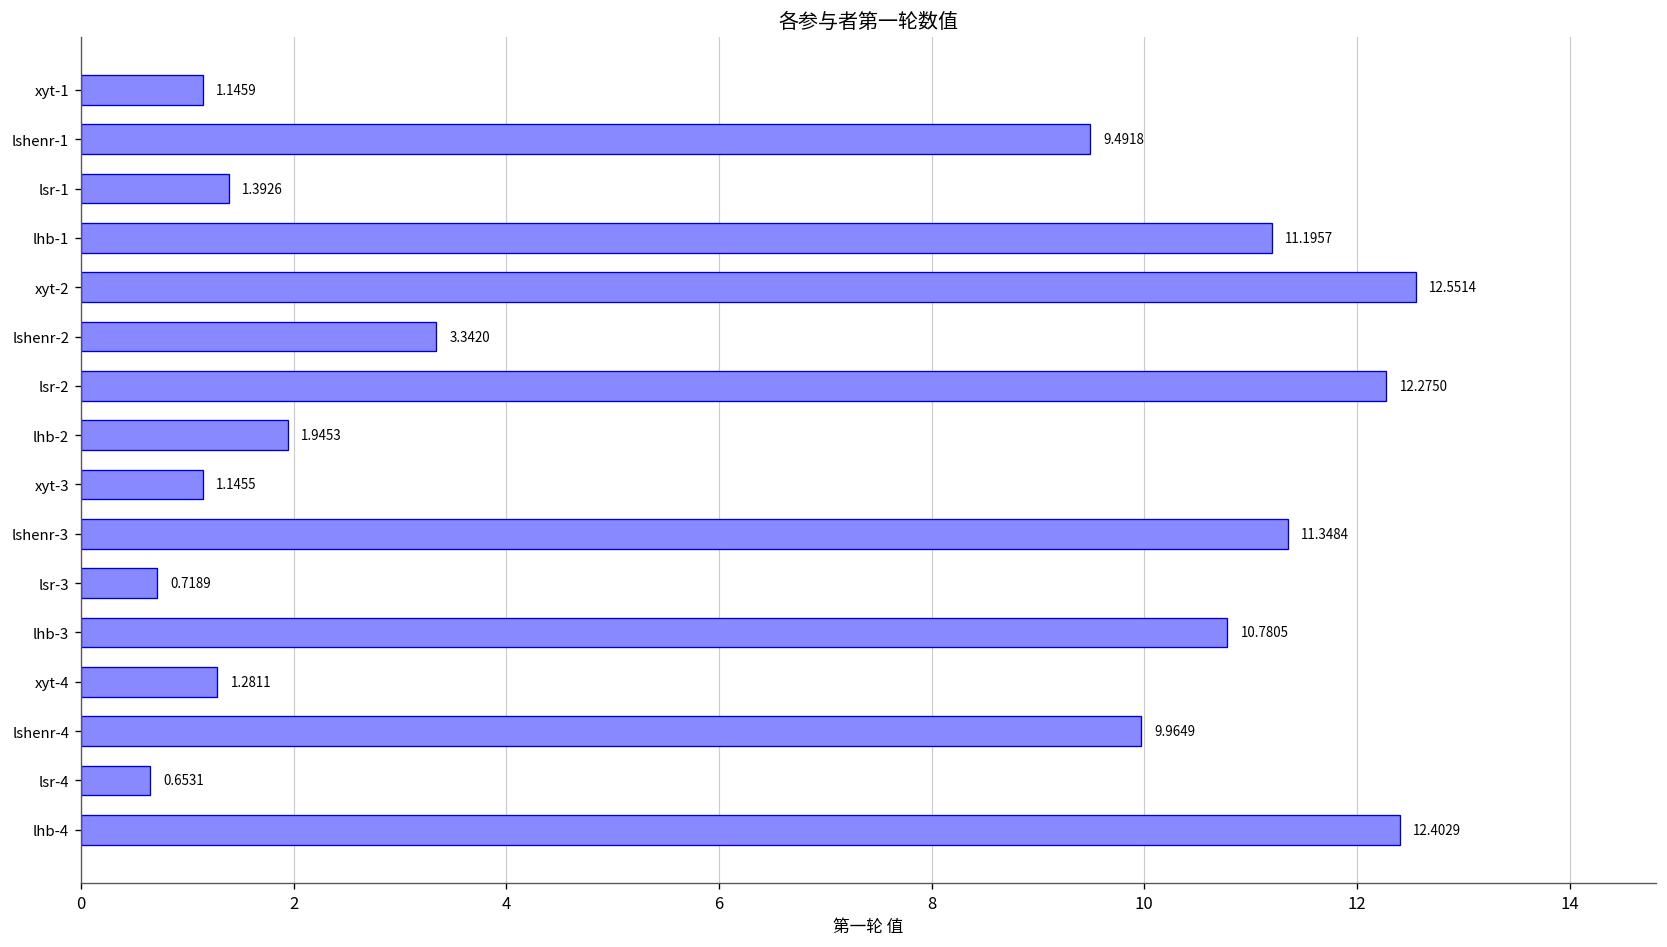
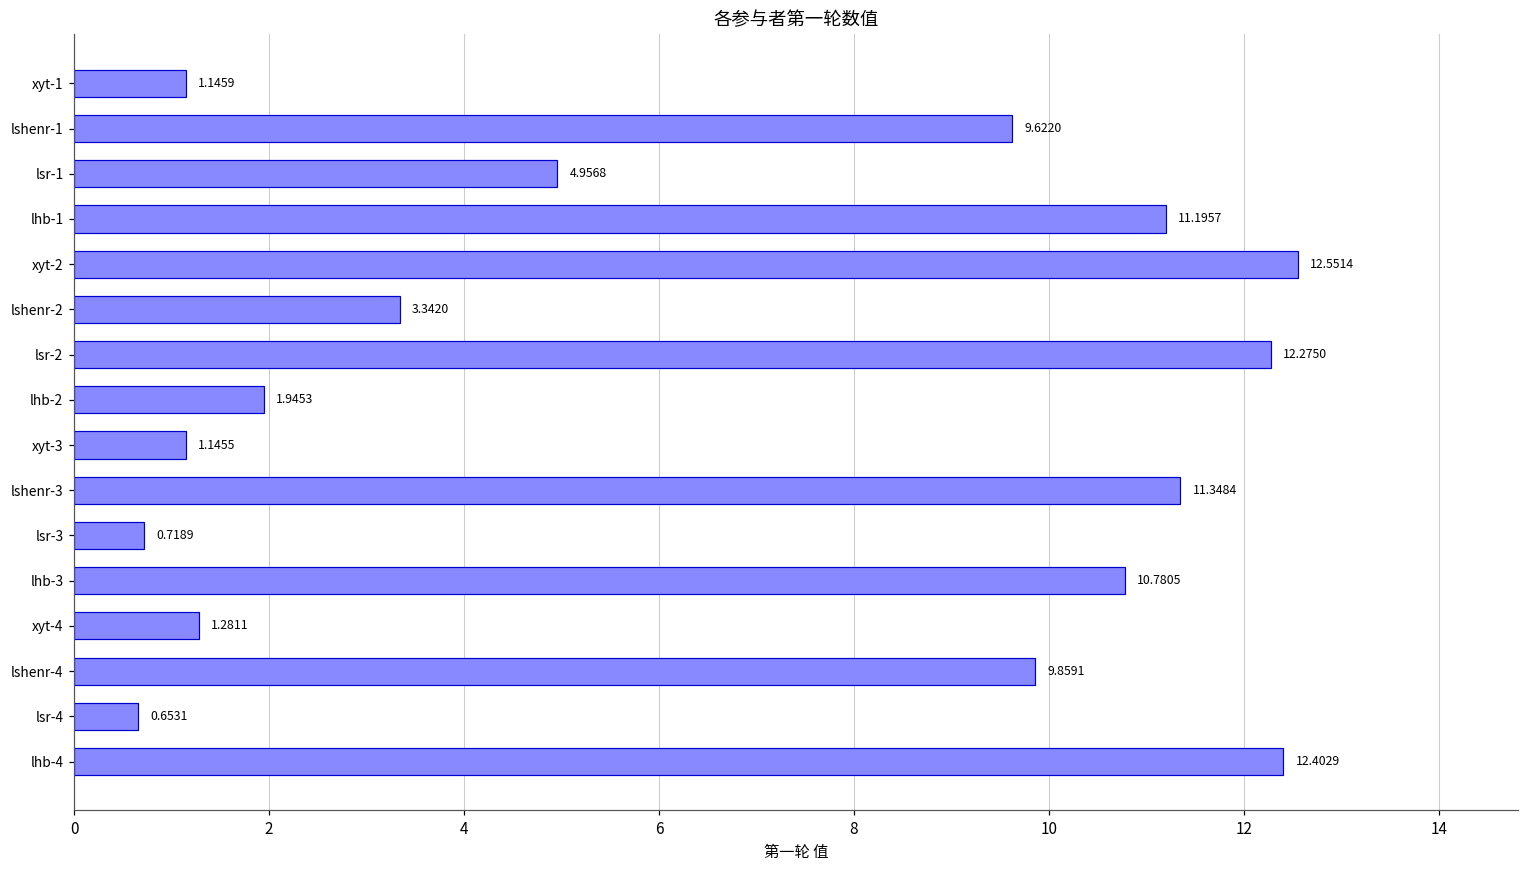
lshenr-1: 9.4918 -> 9.6220
lsr-1: 1.3926 -> 4.9568
lshenr-4: 9.9649 -> 9.8591
